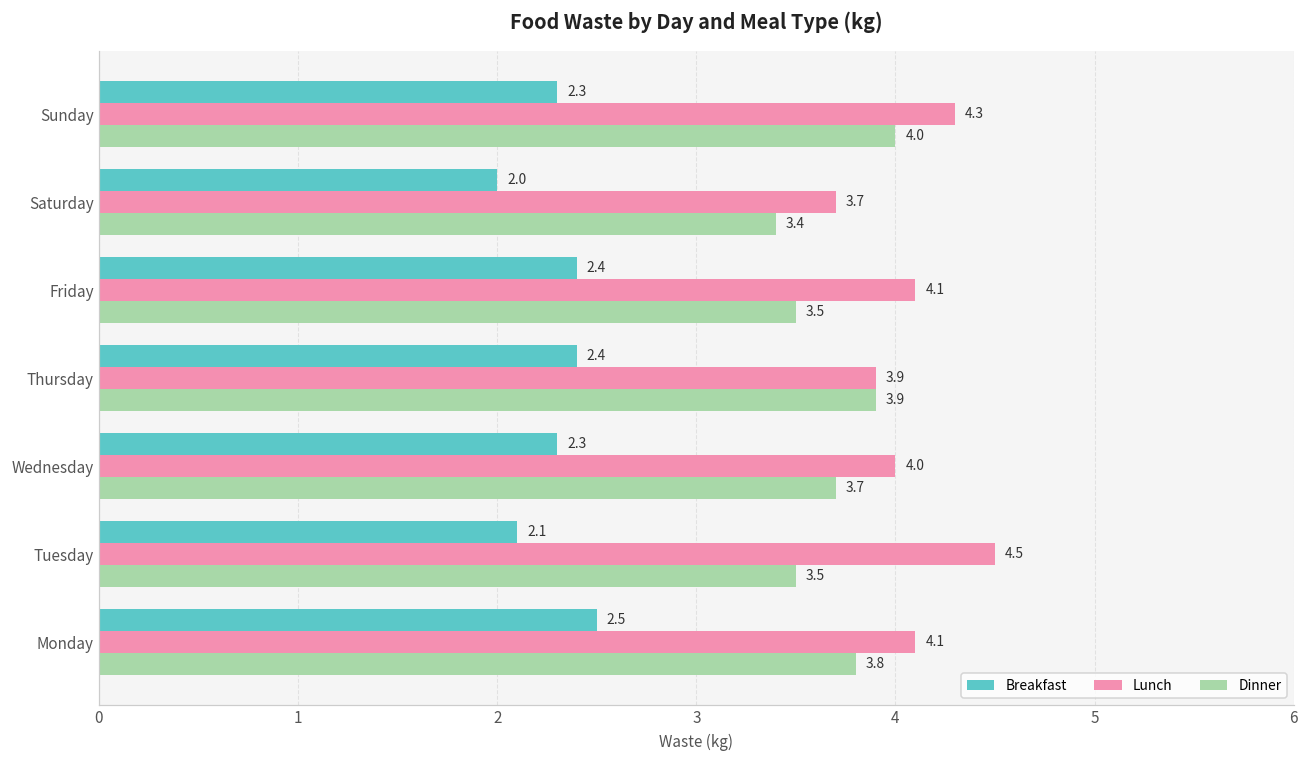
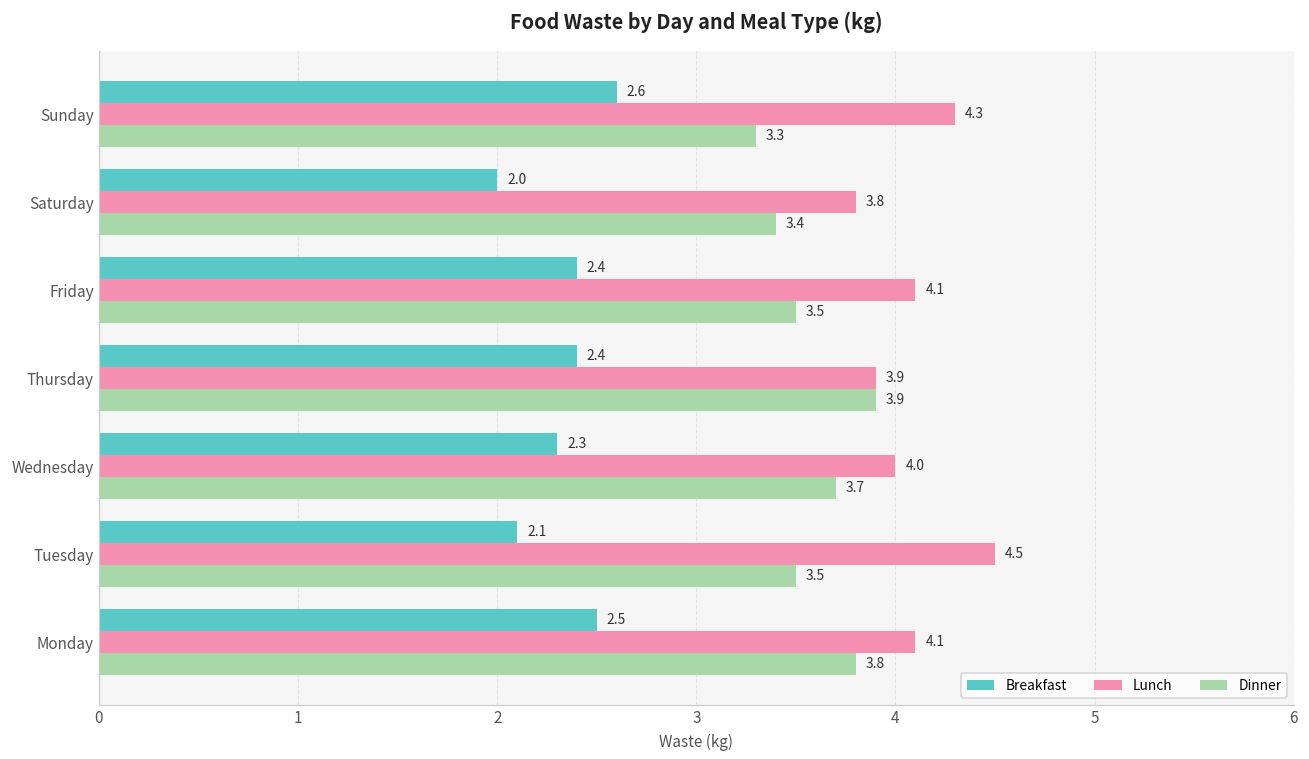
Breakfast, Sunday: 2.3 -> 2.6
Dinner, Sunday: 4.0 -> 3.3
Lunch, Saturday: 3.7 -> 3.8
